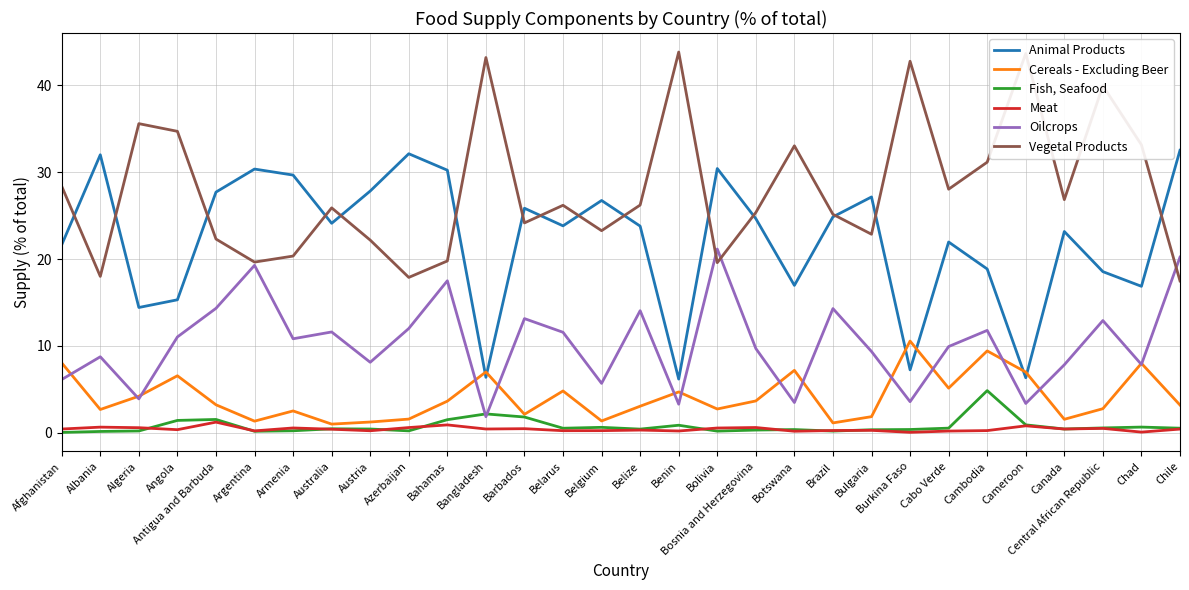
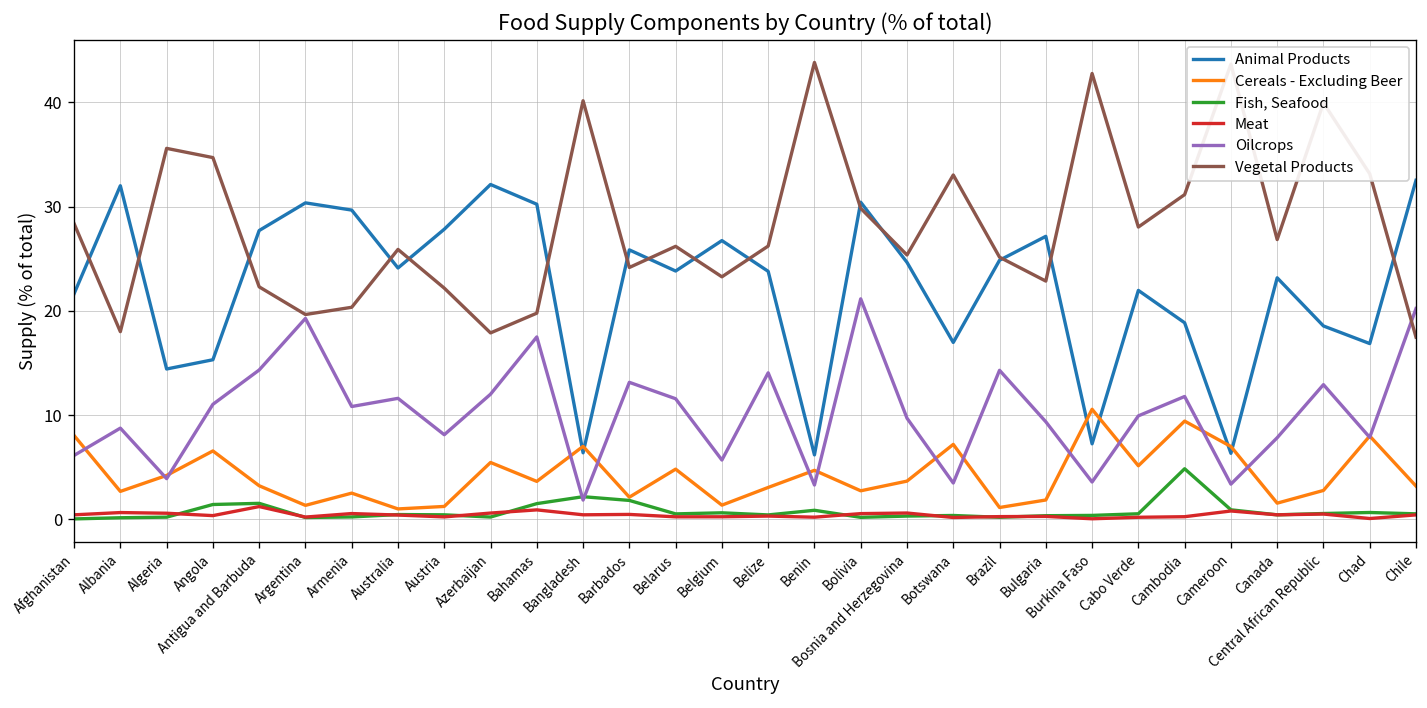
Cereals - Excluding Beer, Azerbaijan: 2 -> 5
Vegetal Products, Bangladesh: 43 -> 40
Vegetal Products, Bolivia: 20 -> 30
